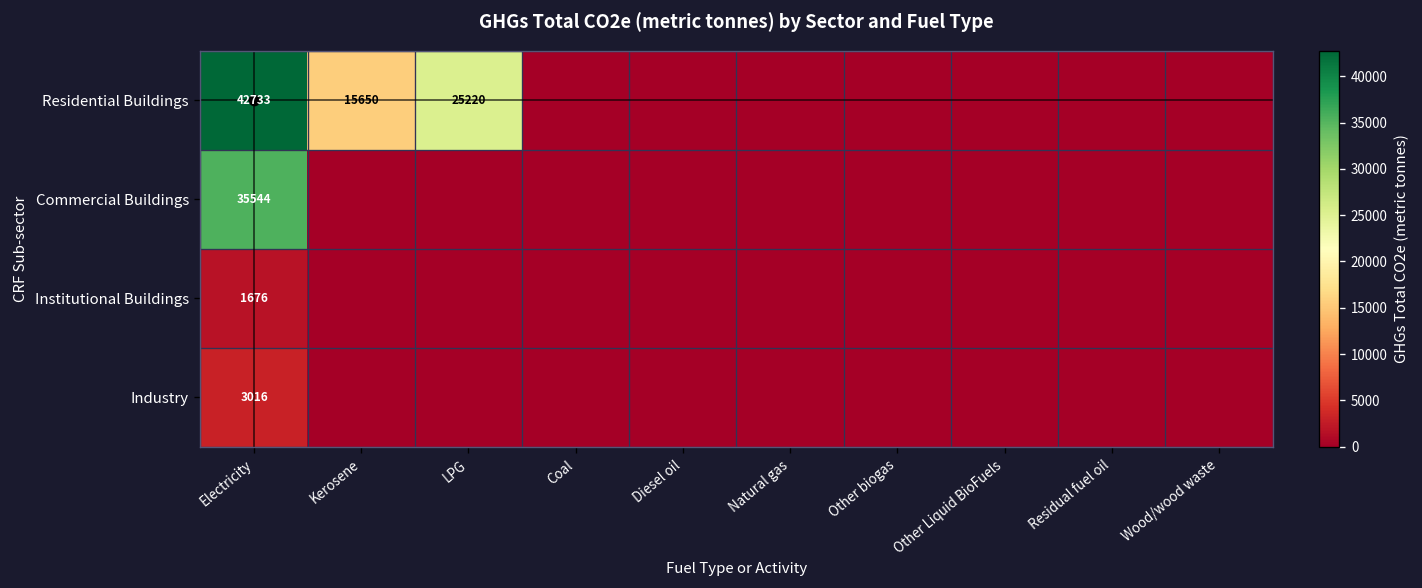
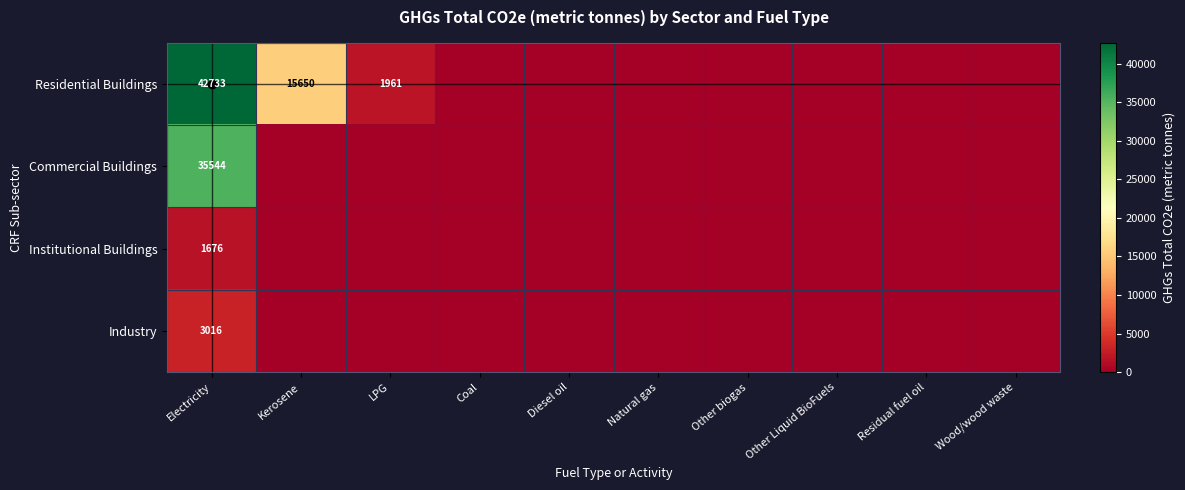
Residential Buildings, LPG: 25220 -> 1961
